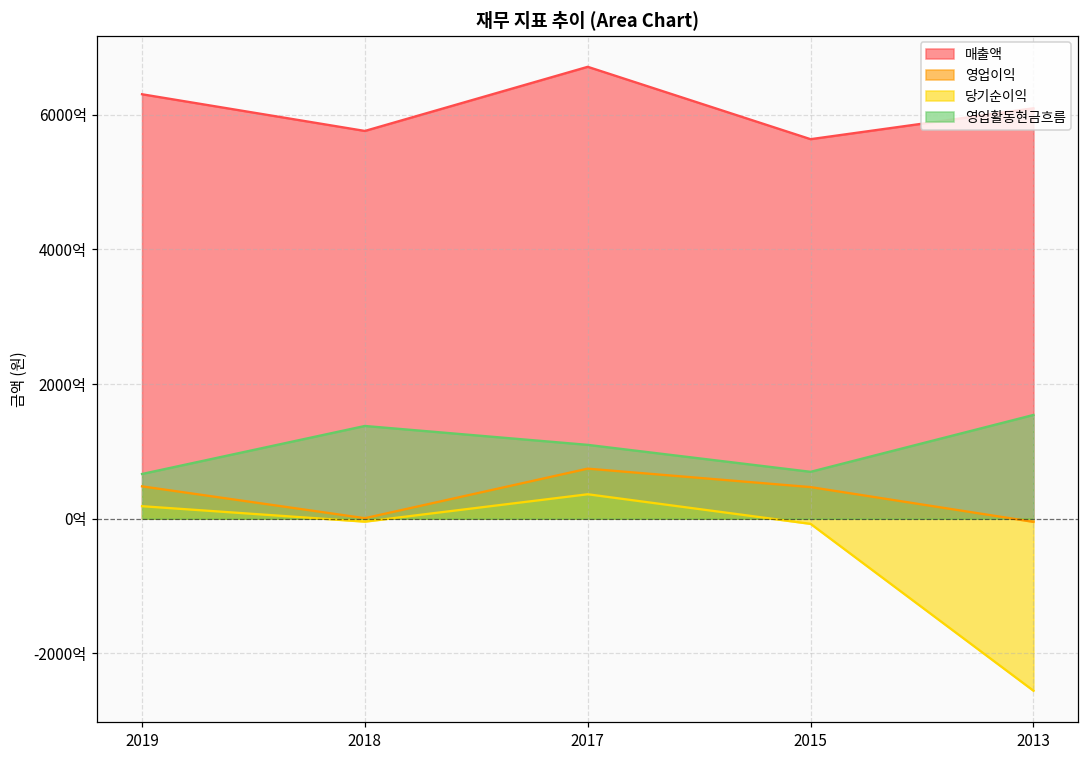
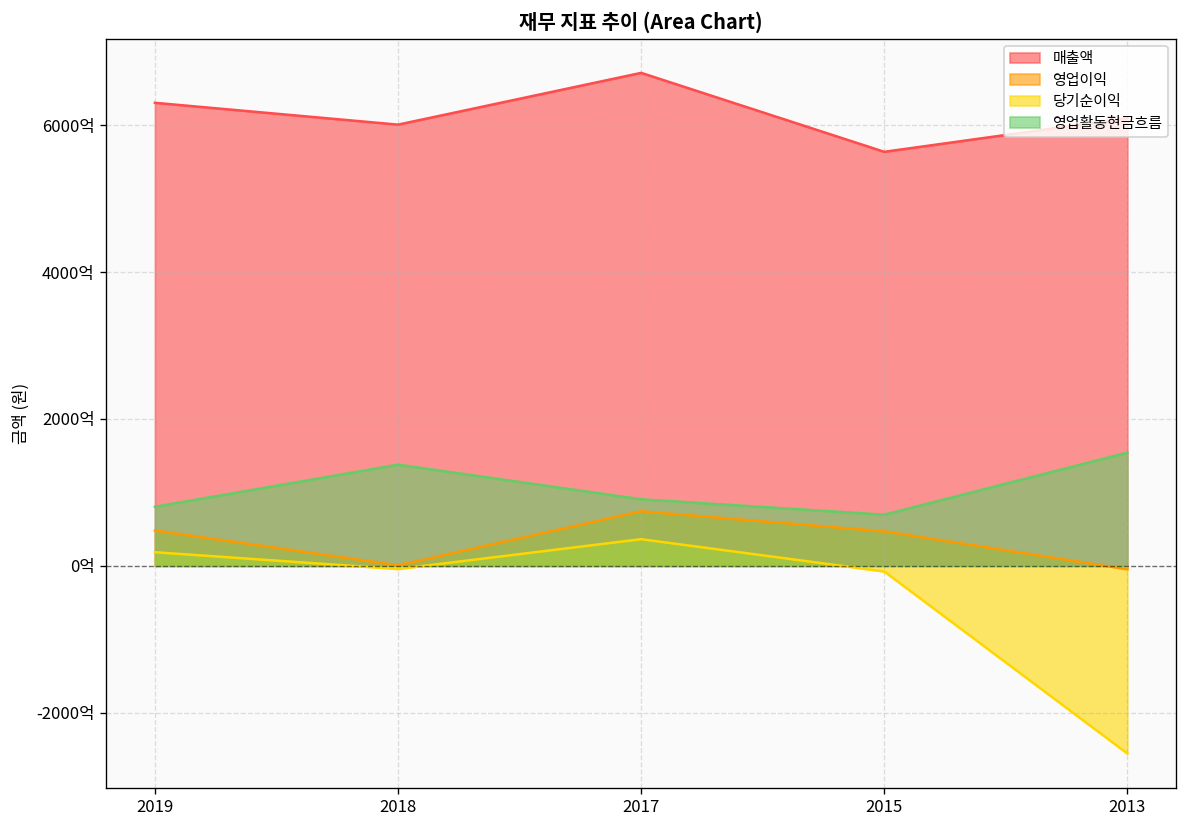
영업활동현금흐름, 2019: 700억 -> 800억
매출액, 2018: 5800억 -> 6000억
영업활동현금흐름, 2017: 1100억 -> 900억
